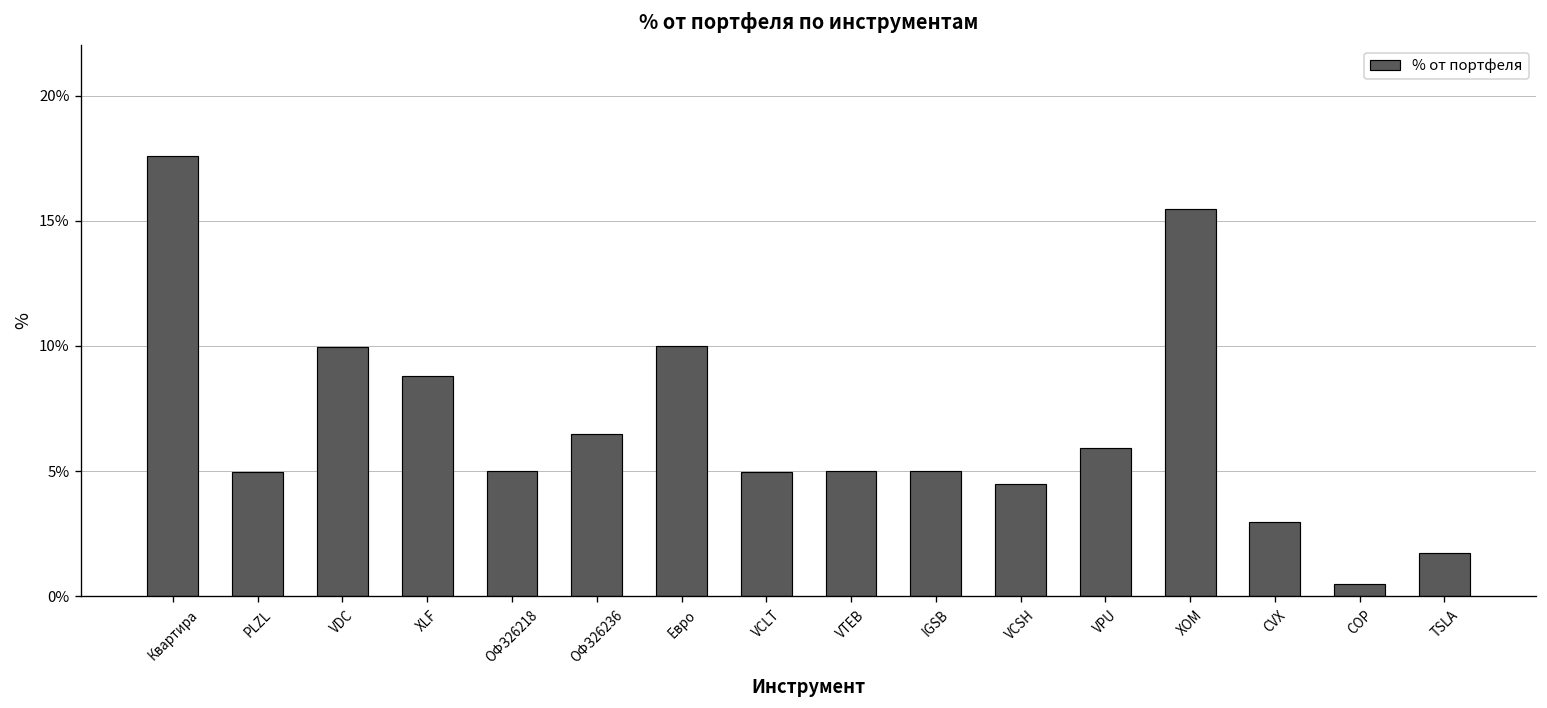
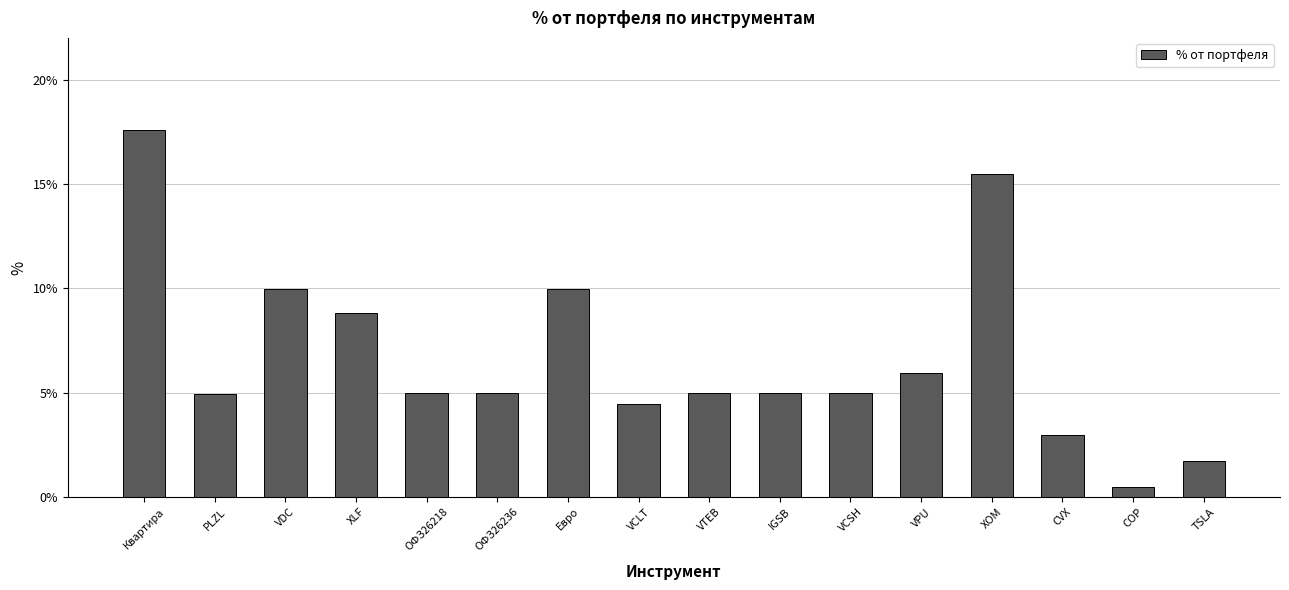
ОФЗ26236: 6.5% -> 5.0%
VCLT: 5.0% -> 4.4%
VCSH: 4.5% -> 5.0%
